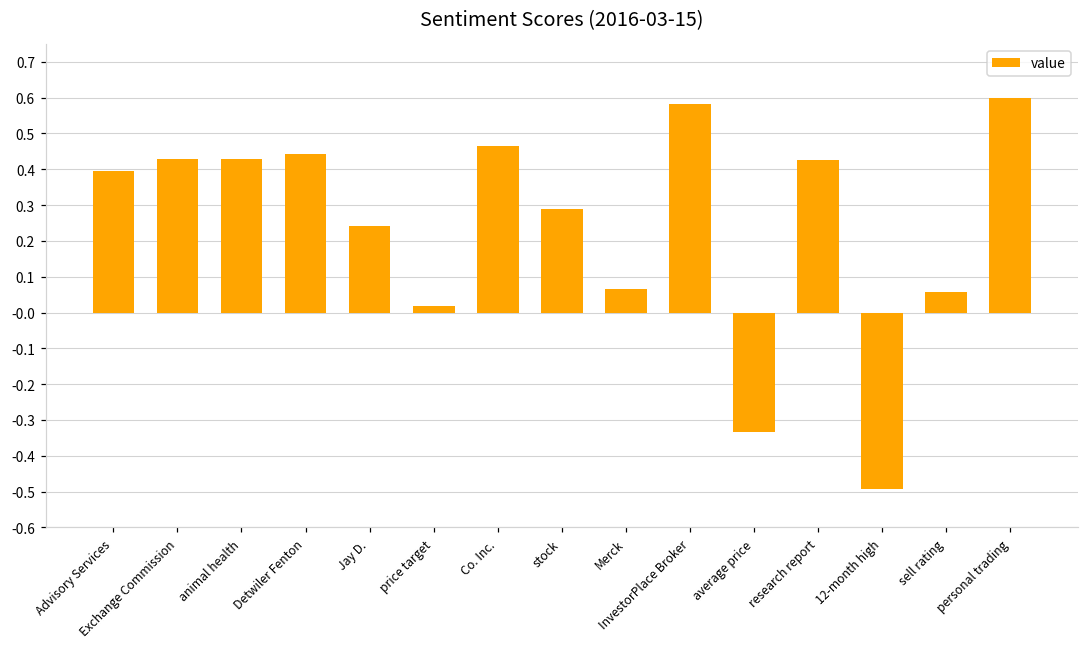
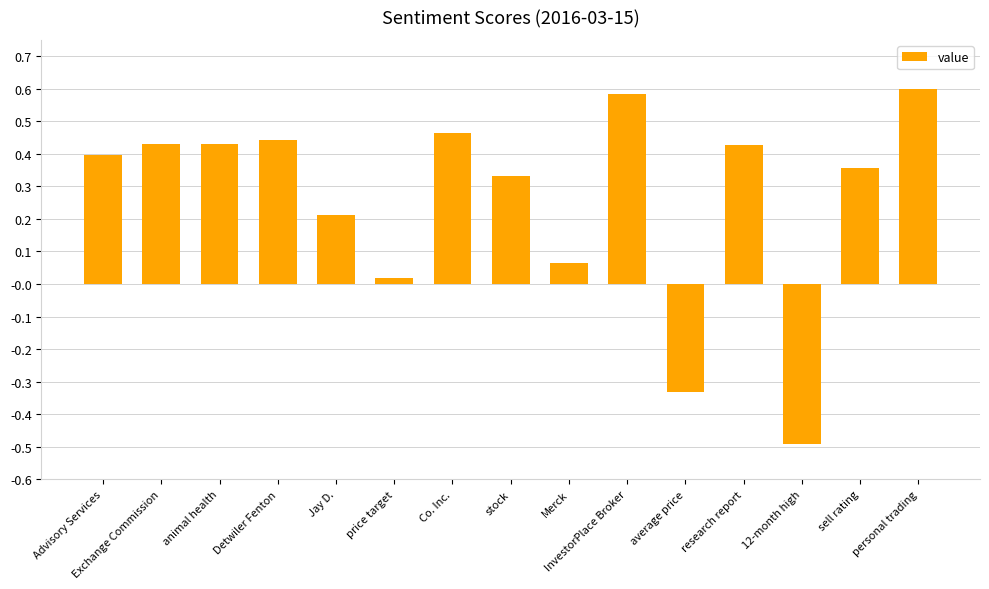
Jay D.: 0.24 -> 0.21
stock: 0.29 -> 0.33
sell rating: 0.06 -> 0.36
